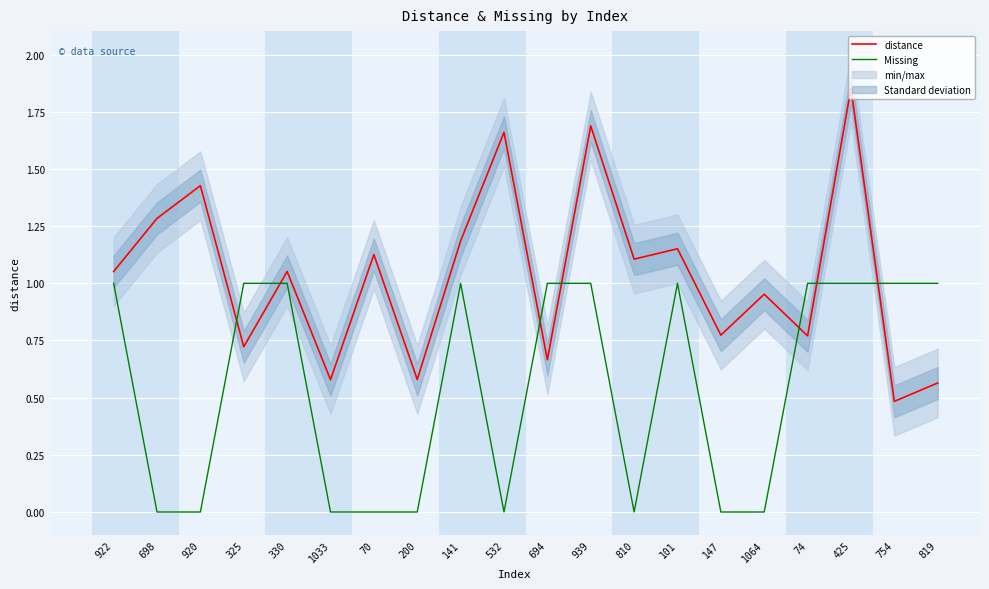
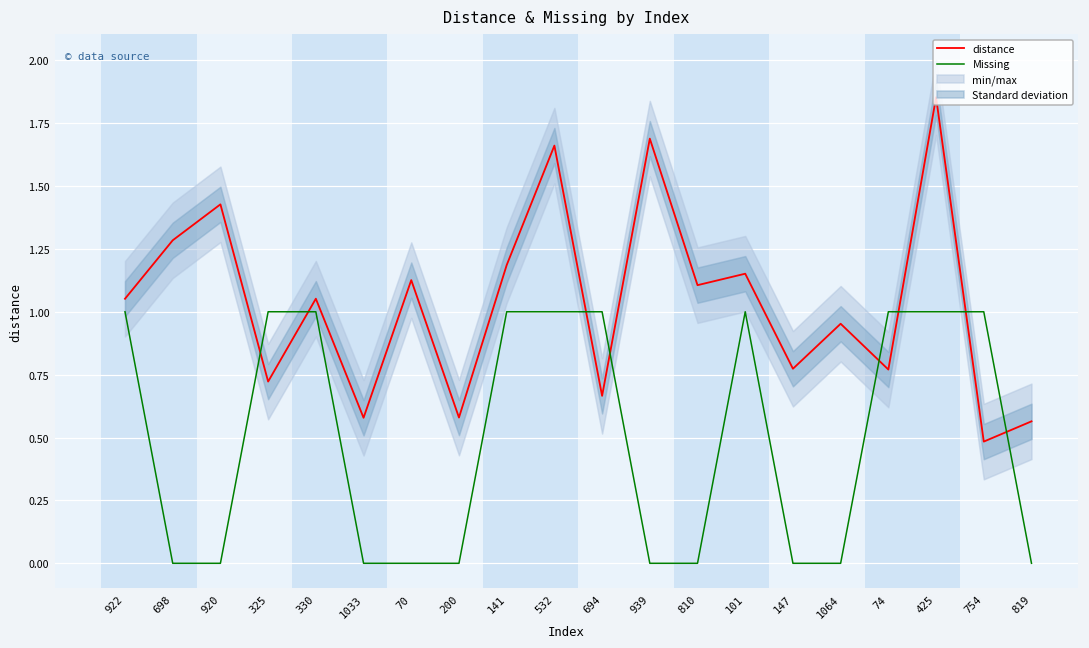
Missing, 532: 0 -> 1
Missing, 939: 1 -> 0
Missing, 819: 1 -> 0
